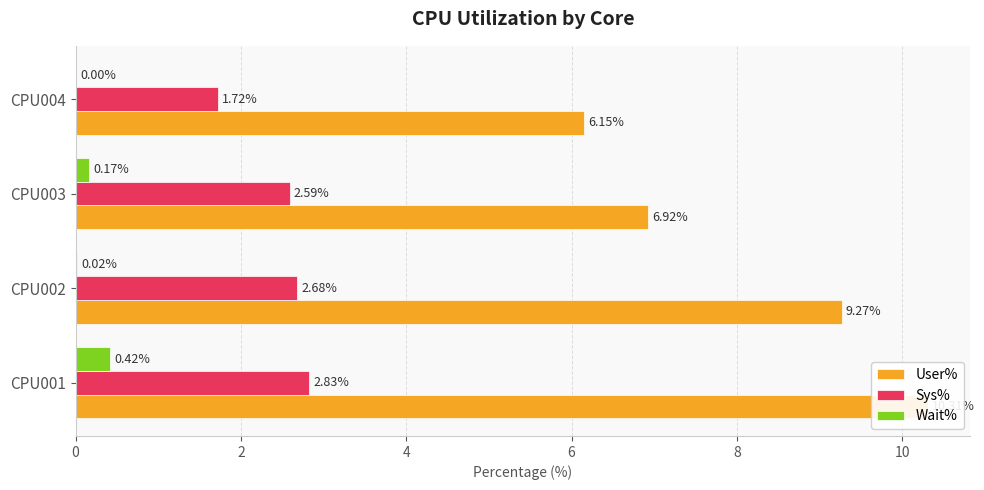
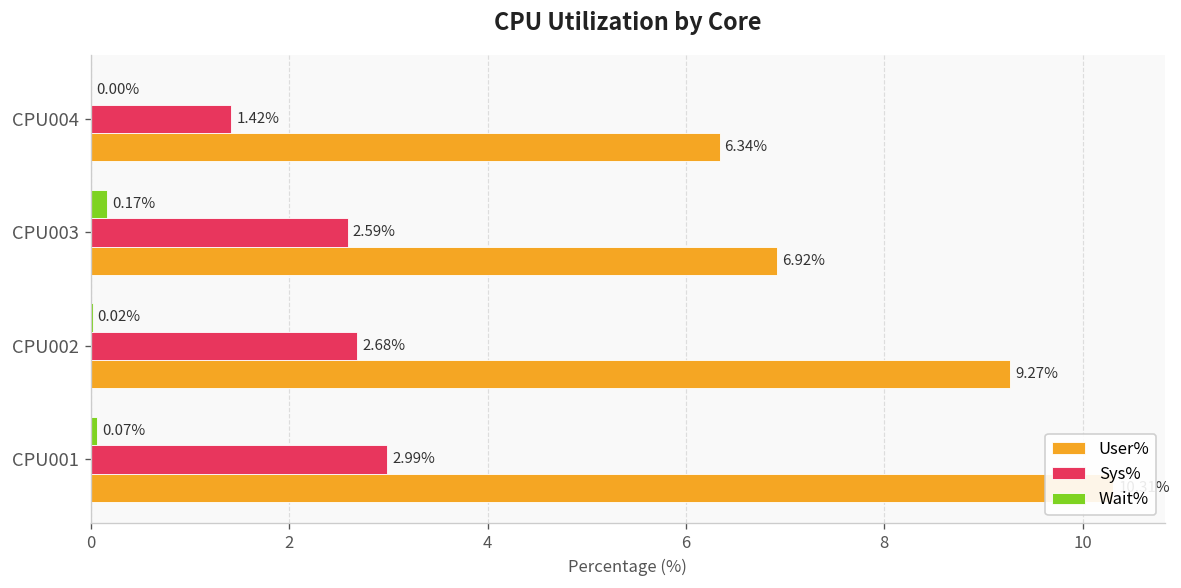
Sys%, CPU004: 1.72% -> 1.42%
User%, CPU004: 6.15% -> 6.34%
Wait%, CPU001: 0.42% -> 0.07%
Sys%, CPU001: 2.83% -> 2.99%
